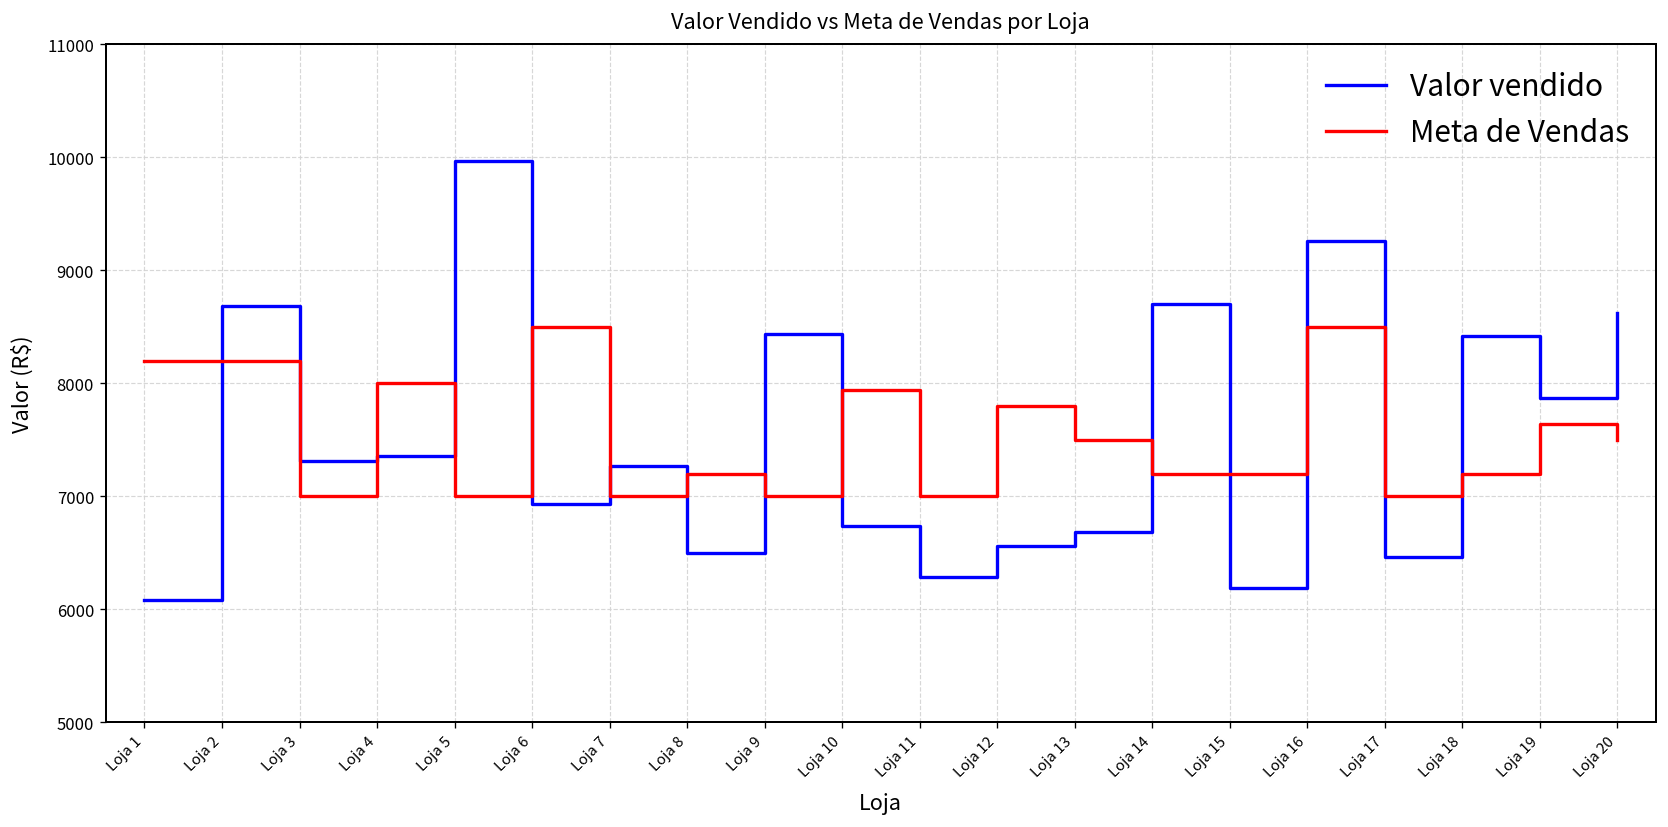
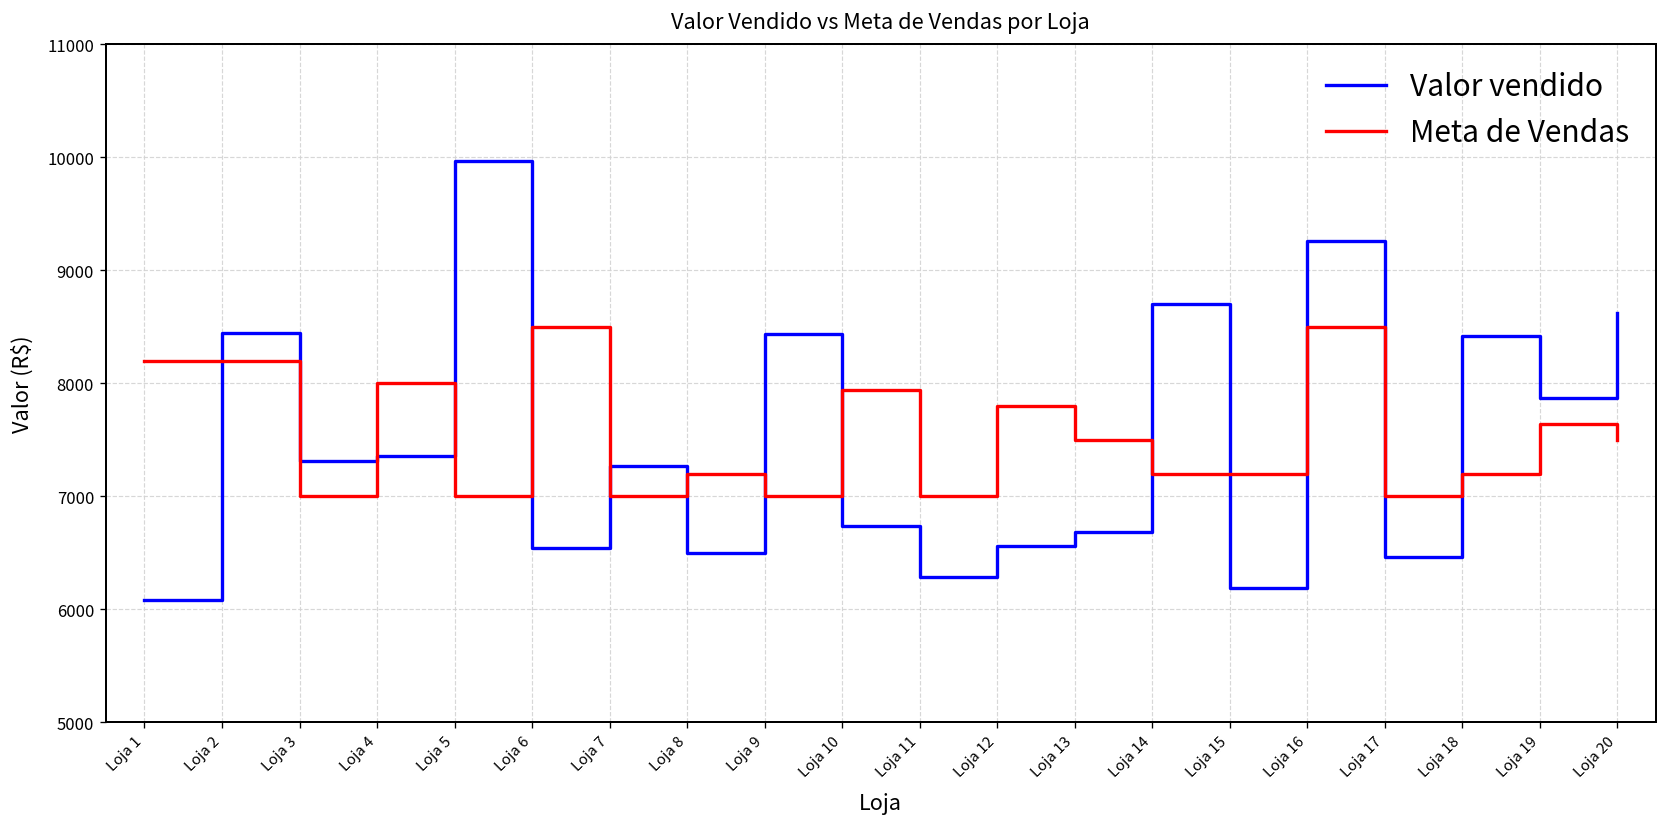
Valor vendido, Loja 2: 8700 -> 8400
Valor vendido, Loja 6: 6900 -> 6500
